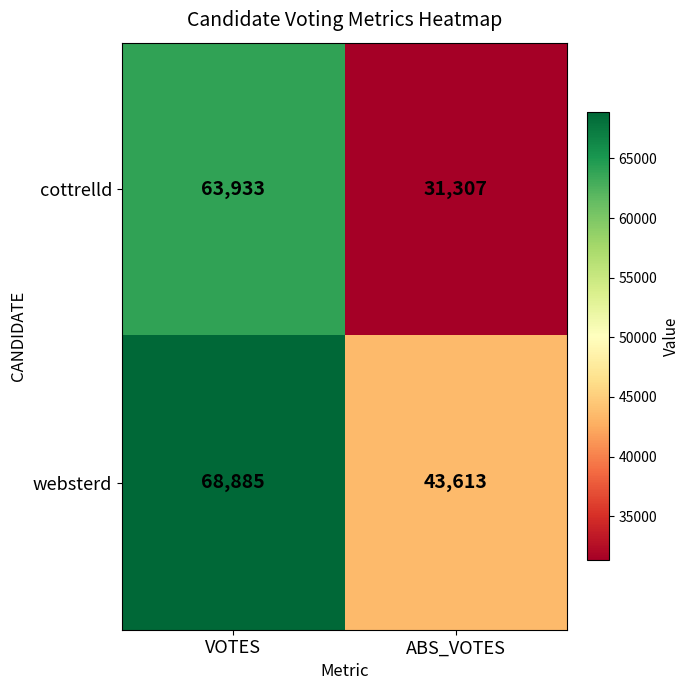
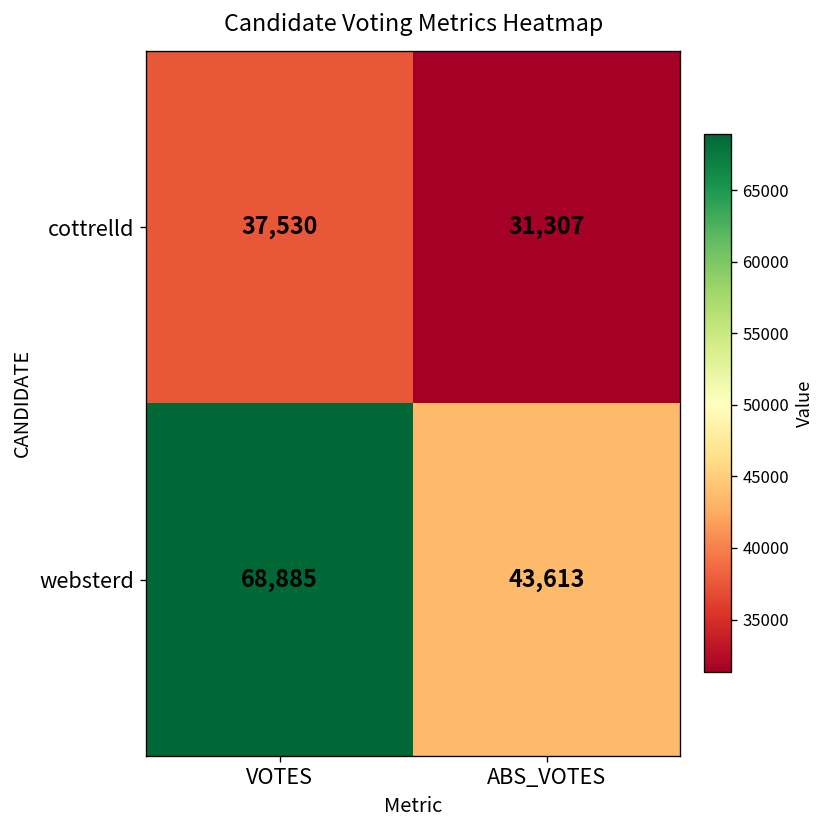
cottrelld, VOTES: 63,933 -> 37,530
